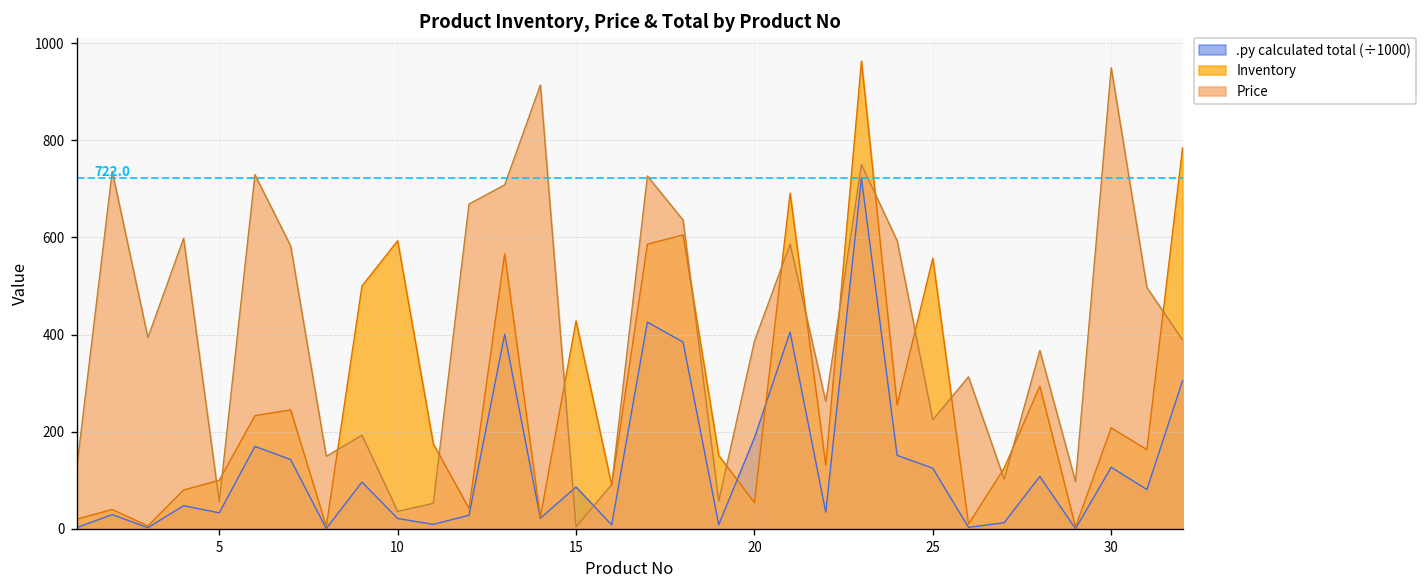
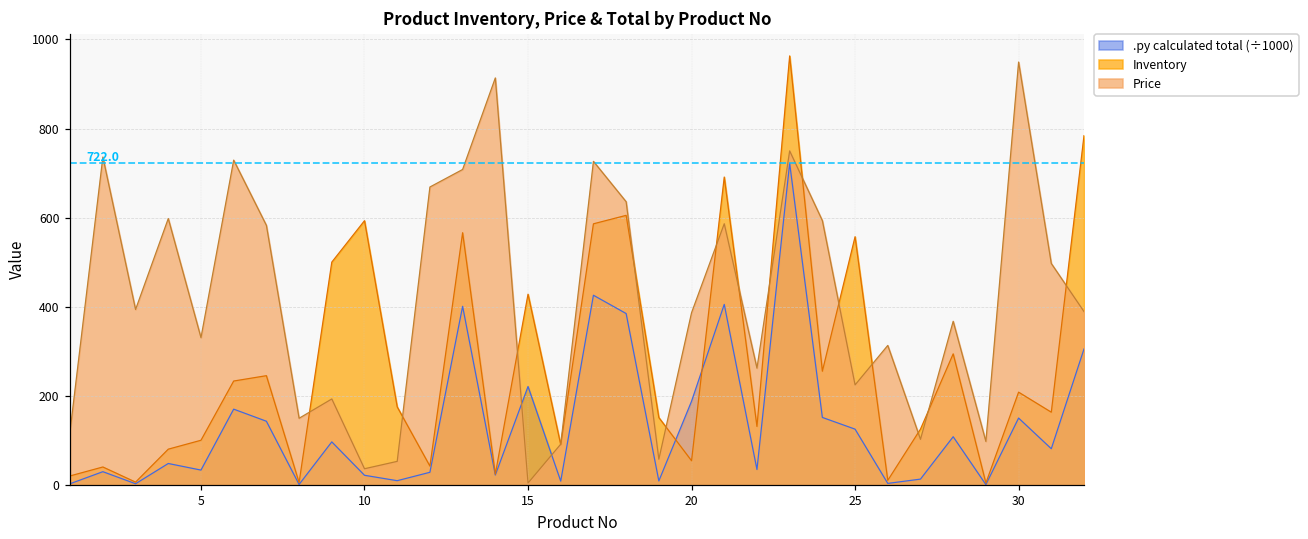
Price, 5: 60 -> 330
.py calculated total (÷1000), 15: 90 -> 220
.py calculated total (÷1000), 30: 130 -> 150
